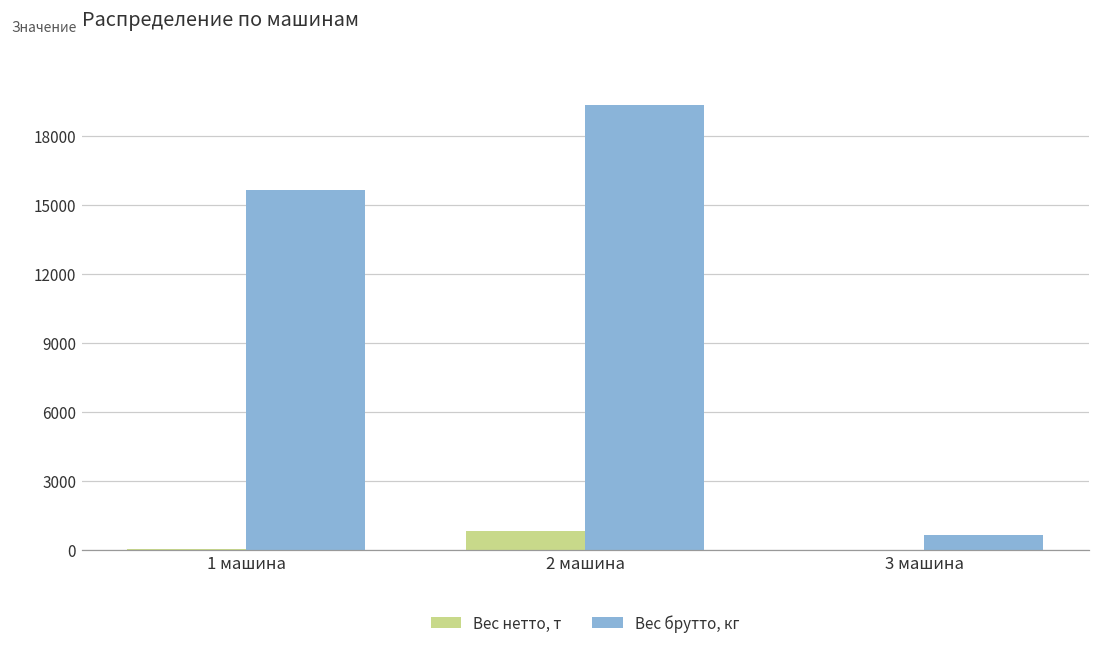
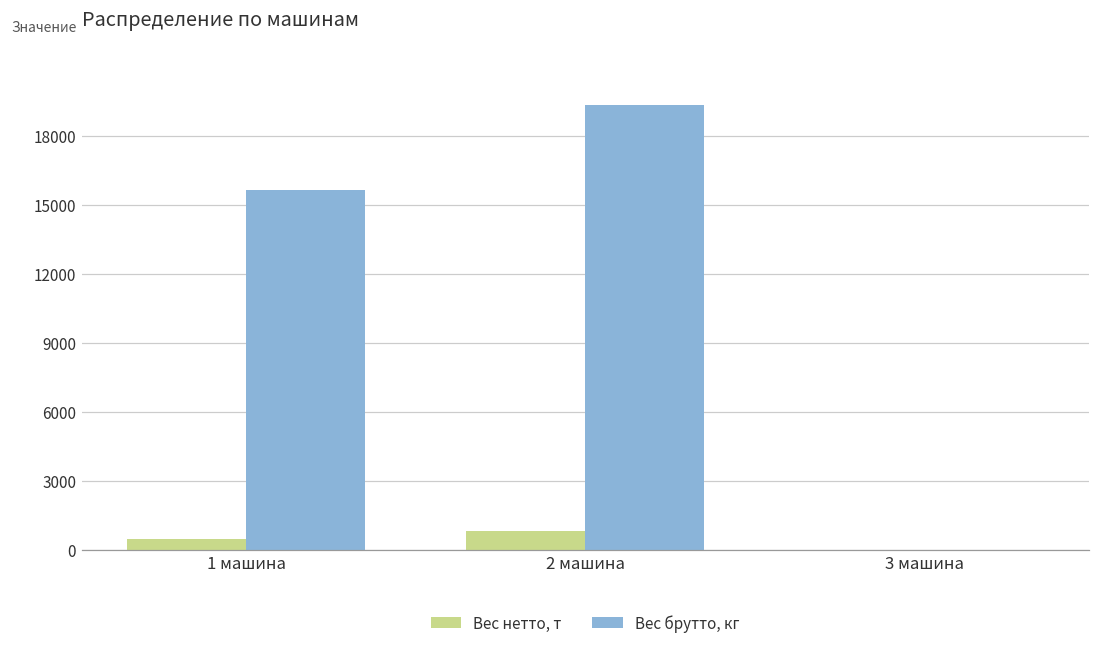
Вес нетто, т, 1 машина: 0 -> 500
Вес брутто, кг, 3 машина: 600 -> 0
